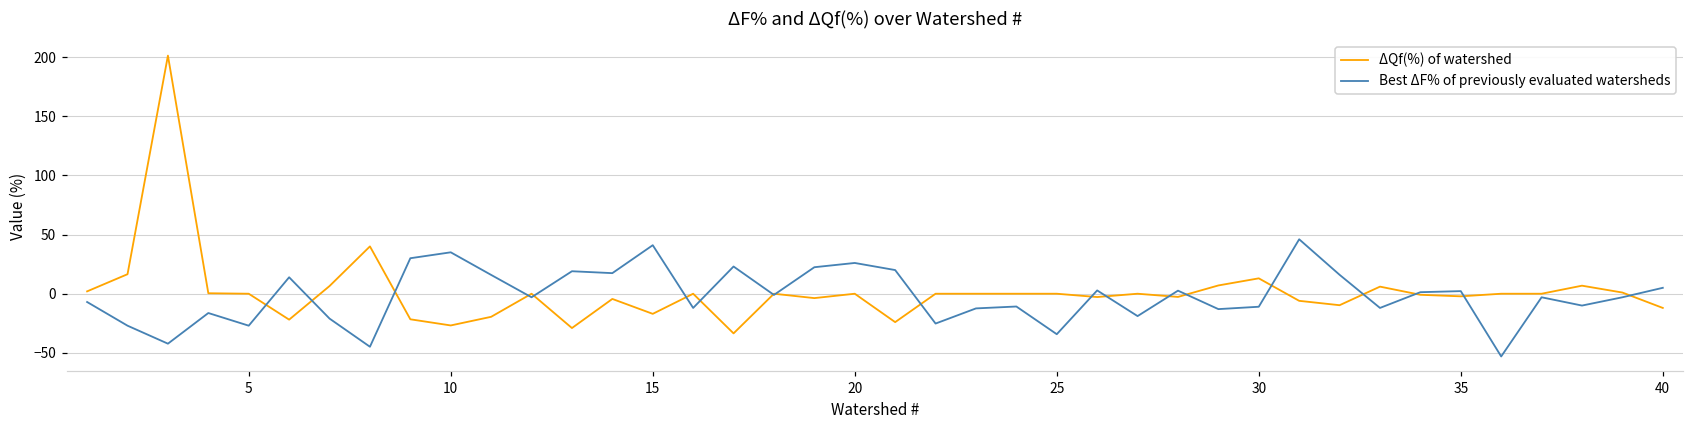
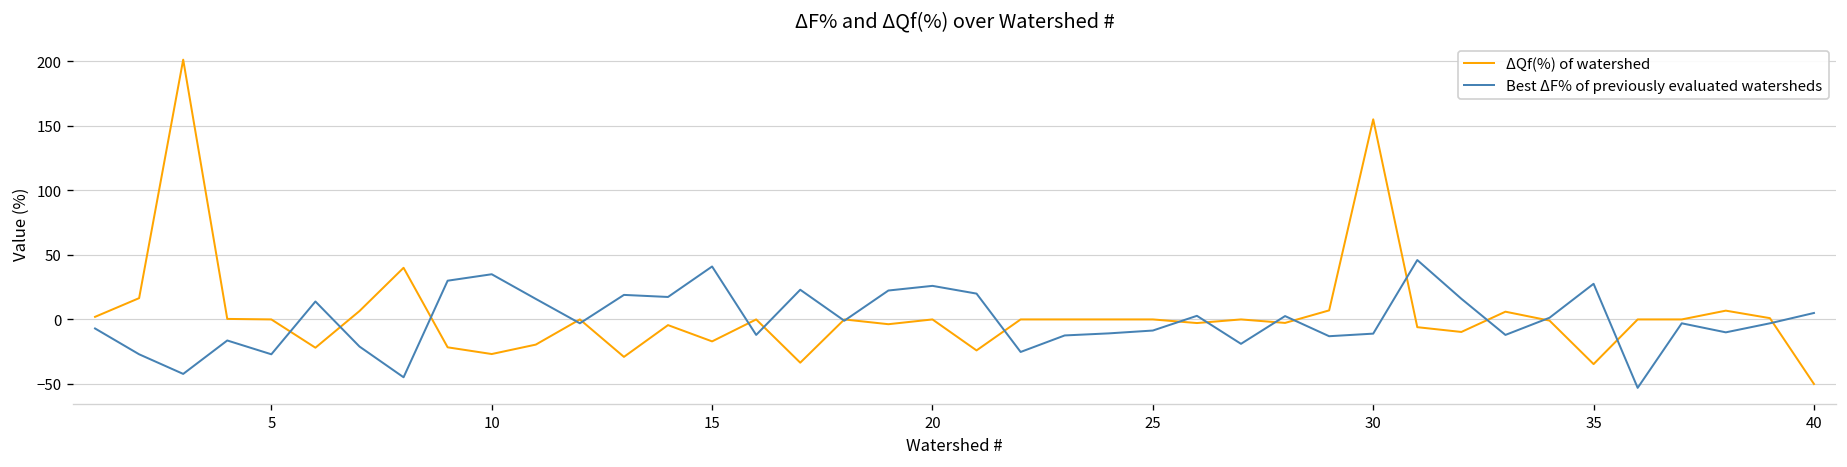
Best ΔF% of previously evaluated watersheds, 25: -34 -> -9
ΔQf(%) of watershed, 30: 13 -> 155
ΔQf(%) of watershed, 35: -2 -> -35
Best ΔF% of previously evaluated watersheds, 35: 2 -> 28
ΔQf(%) of watershed, 40: -12 -> -50
